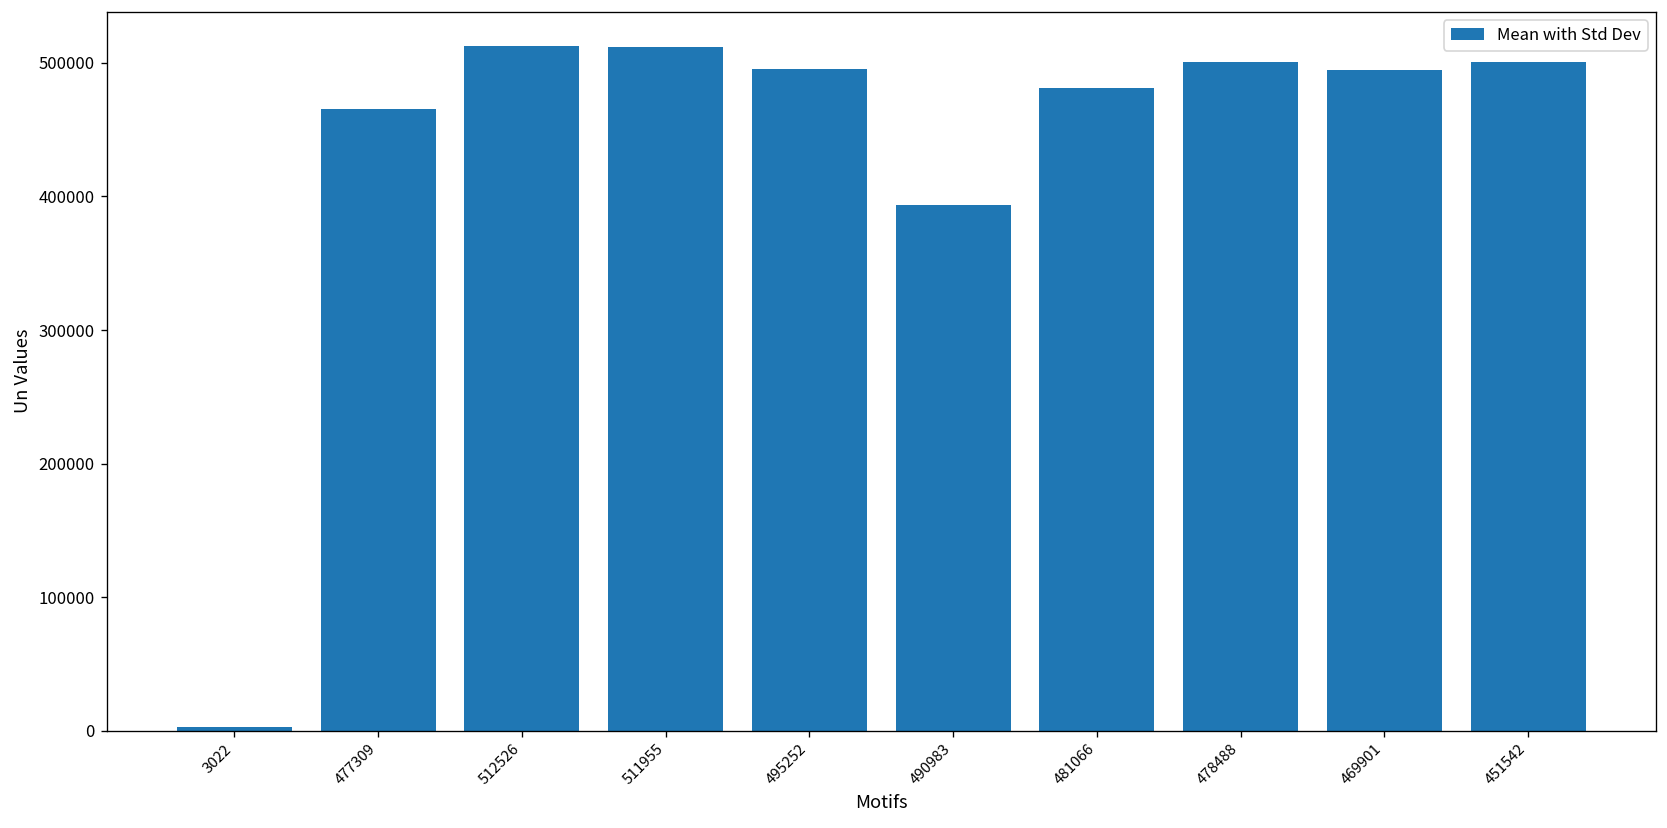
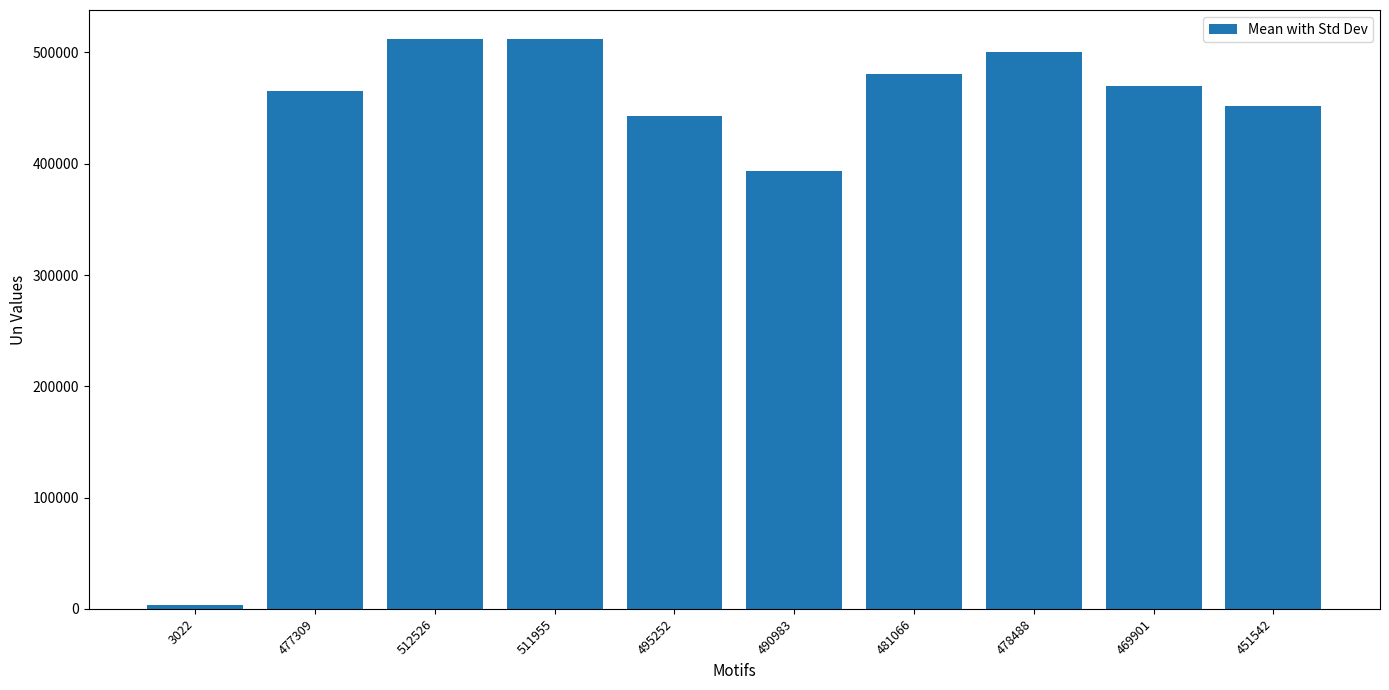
495252: 495000 -> 443000
469901: 495000 -> 470000
451542: 500000 -> 452000
